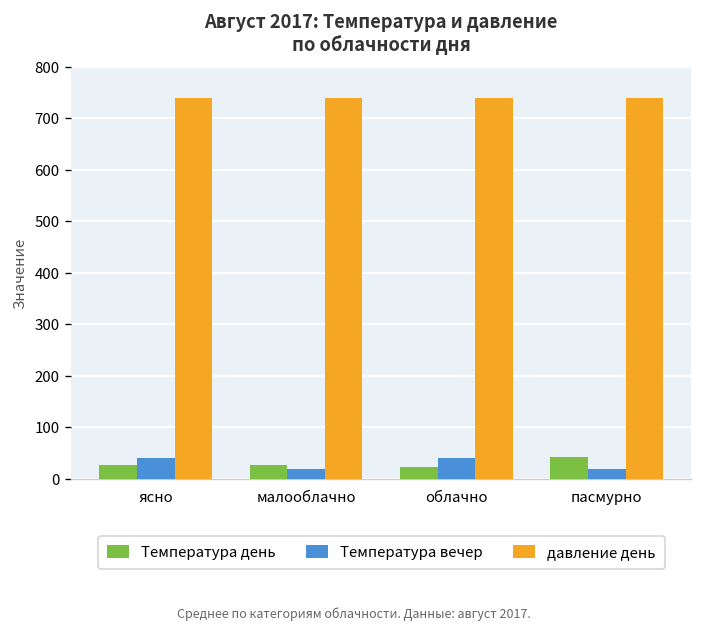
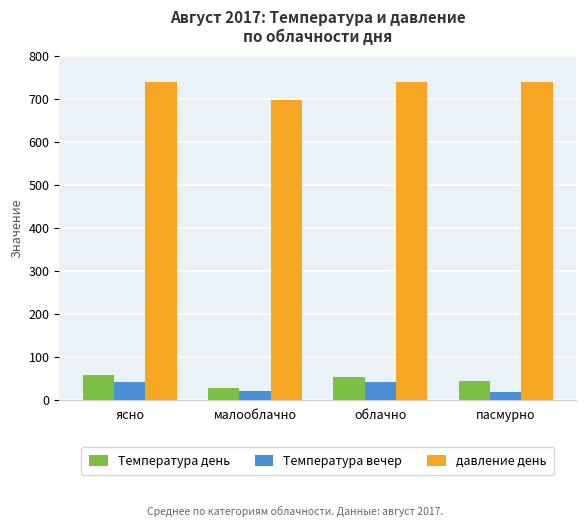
Температура день, ясно: 30 -> 60
давление день, малооблачно: 740 -> 700
Температура день, облачно: 20 -> 50
